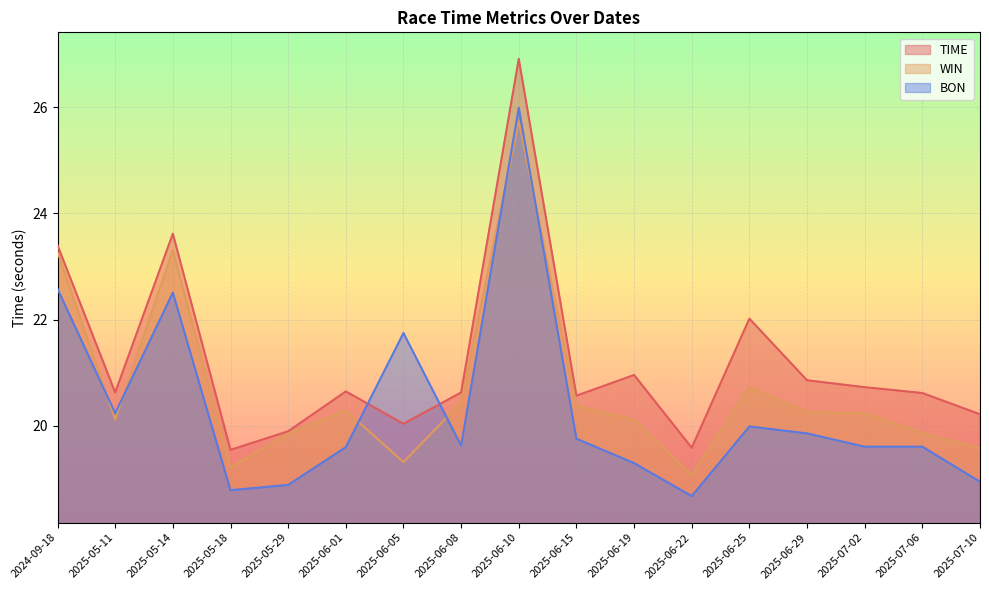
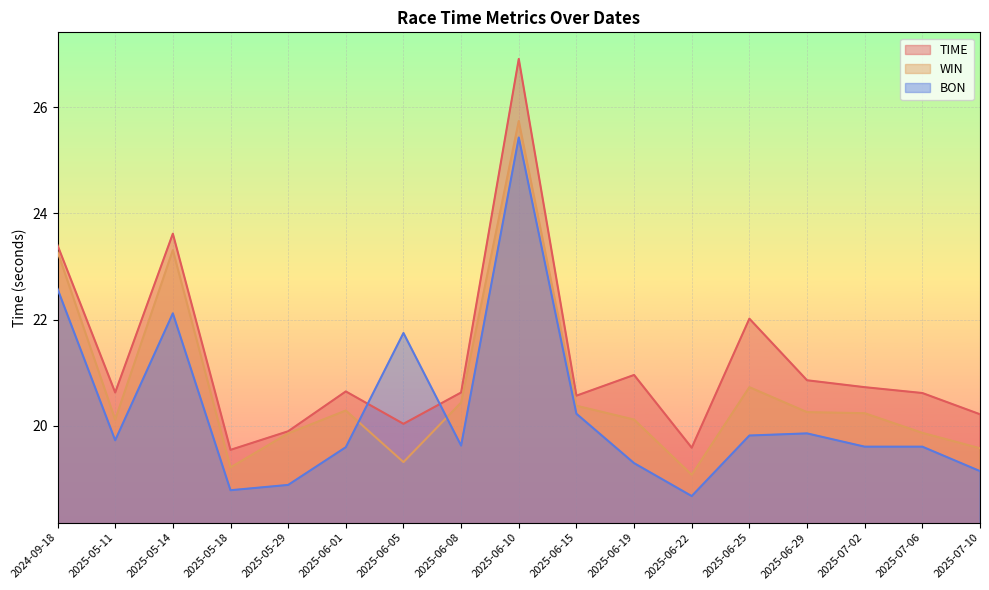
BON, 2025-05-11: 20.2 -> 19.7
BON, 2025-05-14: 22.5 -> 22.1
BON, 2025-06-10: 26.0 -> 25.4
BON, 2025-06-15: 19.8 -> 20.2
BON, 2025-06-25: 20.0 -> 19.8
BON, 2025-07-10: 19.0 -> 19.2
